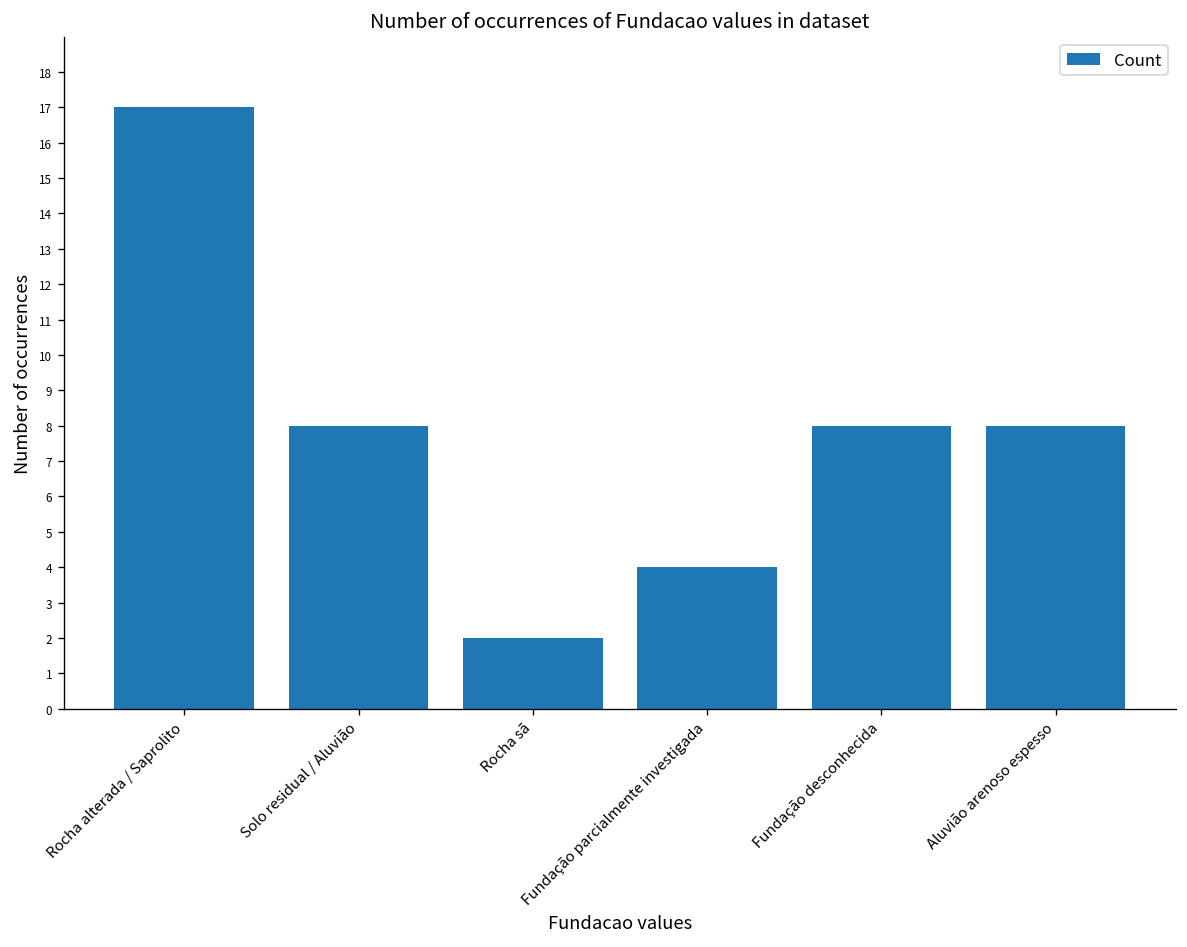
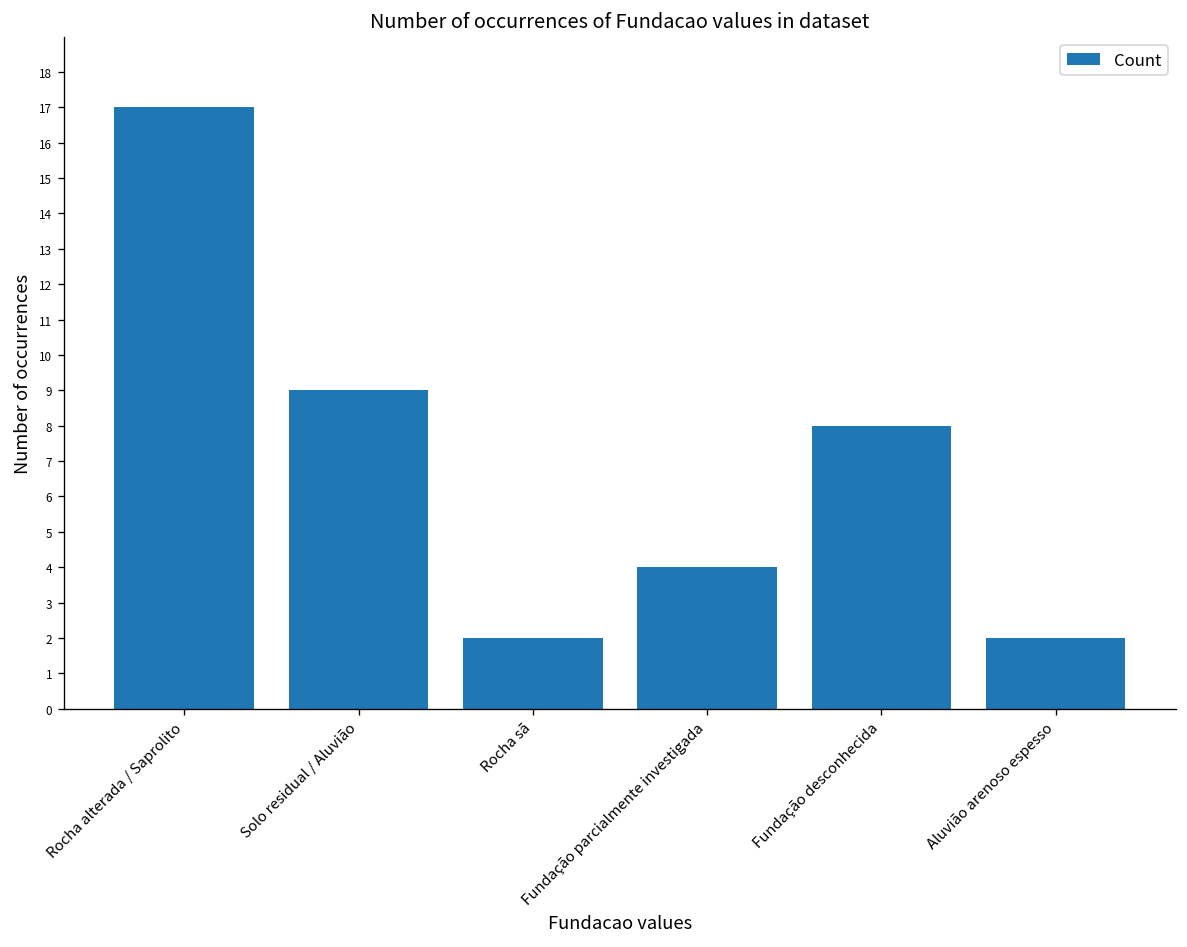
Solo residual / Aluvião: 8 -> 9
Aluvião arenoso espesso: 8 -> 2
